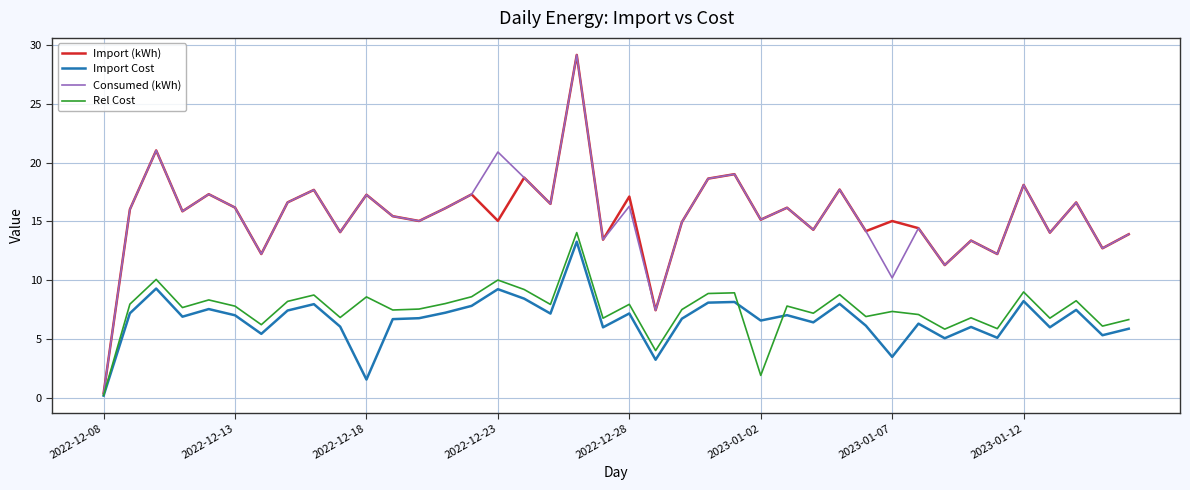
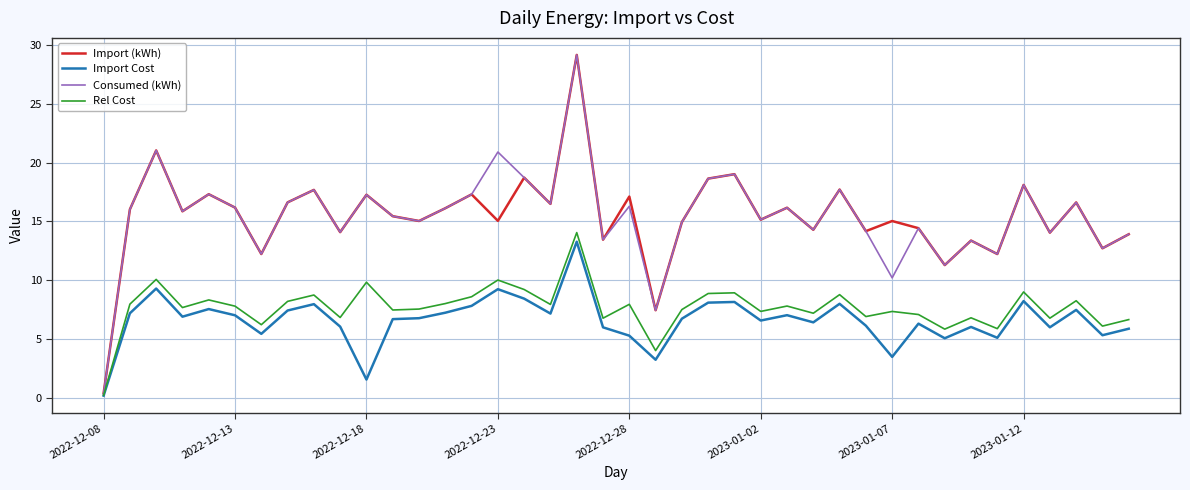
Rel Cost, 2022-12-18: 8.6 -> 9.8
Import Cost, 2022-12-28: 7.2 -> 5.3
Rel Cost, 2023-01-02: 1.9 -> 7.3
